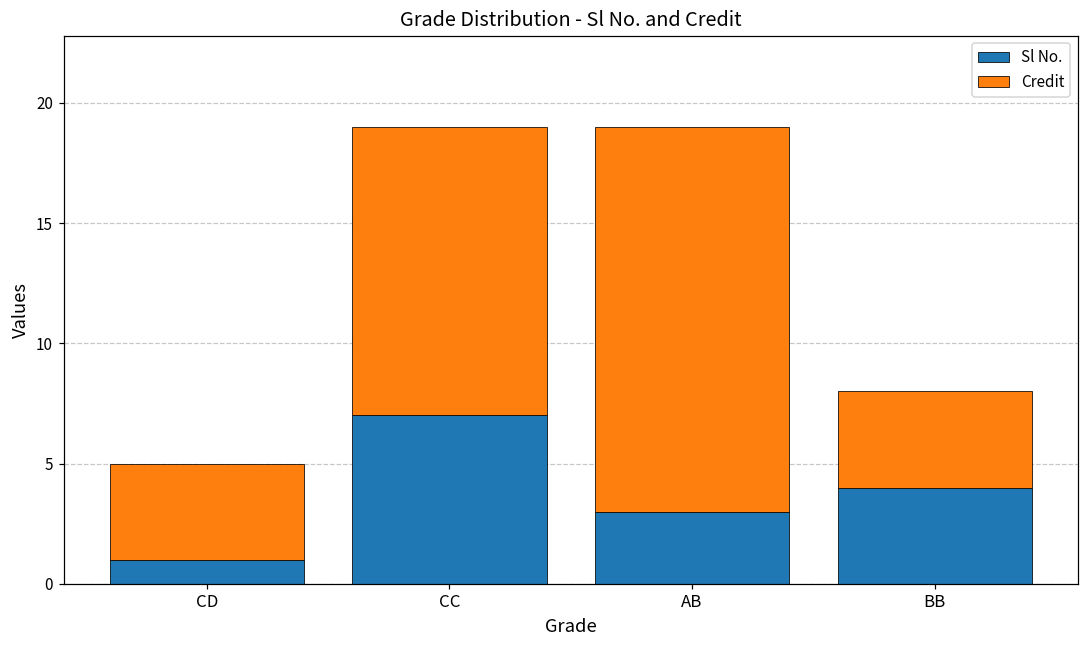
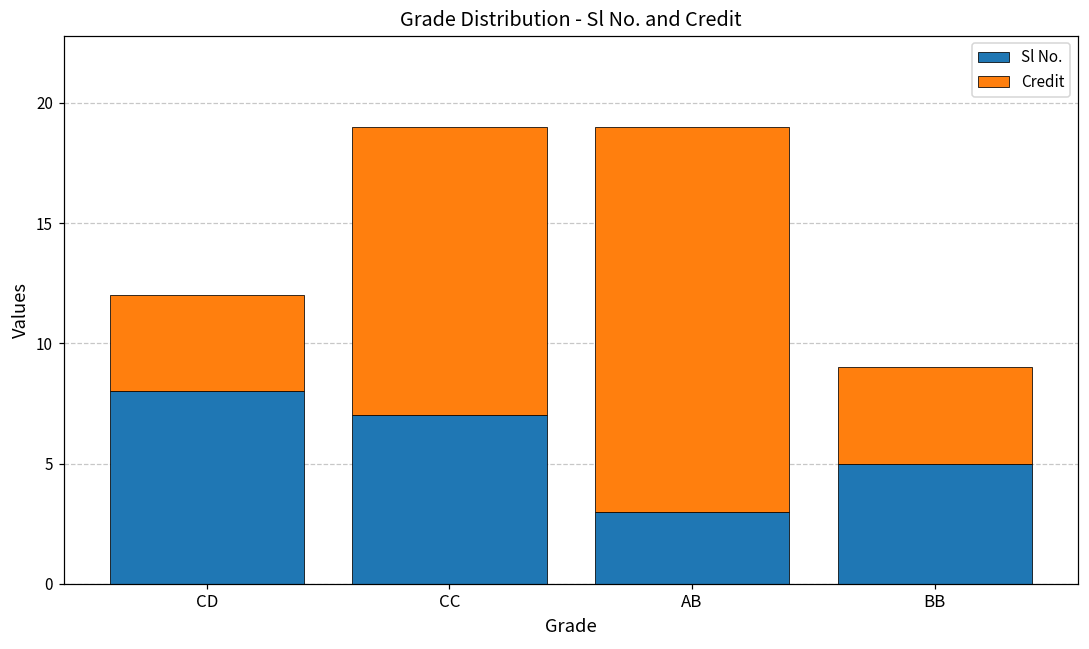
Sl No., CD: 1 -> 8
Sl No., BB: 4 -> 5
